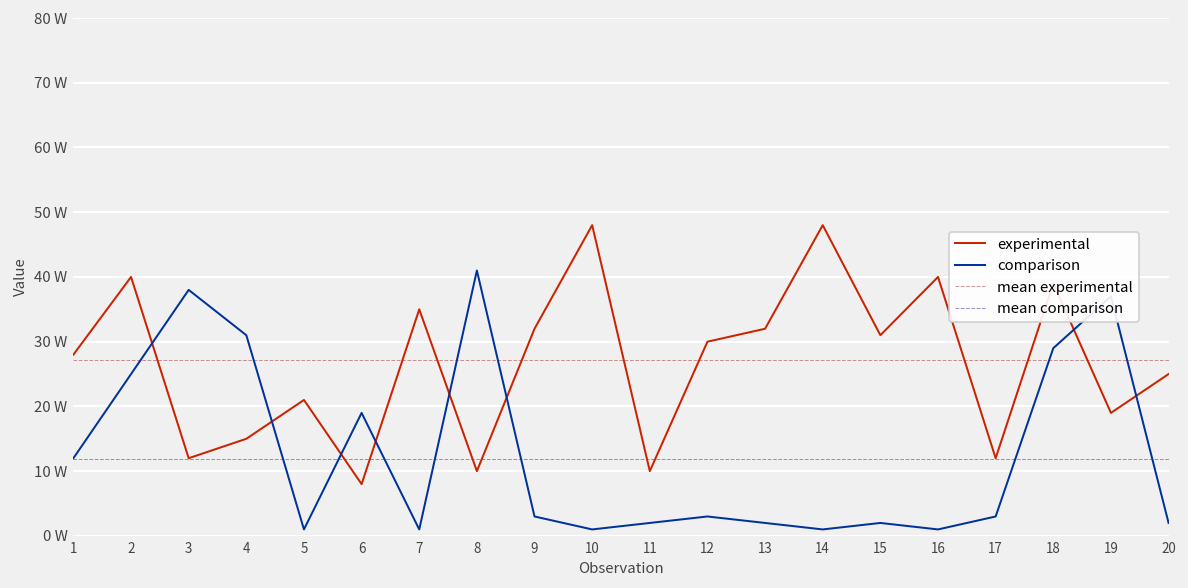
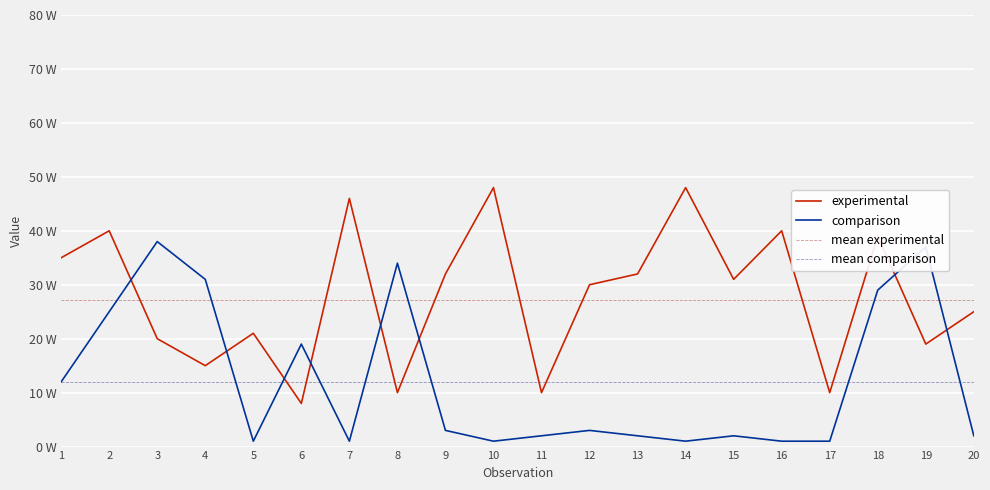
experimental, 1: 28 W -> 35 W
experimental, 3: 12 W -> 20 W
experimental, 7: 35 W -> 46 W
comparison, 8: 41 W -> 34 W
experimental, 17: 12 W -> 10 W
comparison, 17: 3 W -> 1 W
